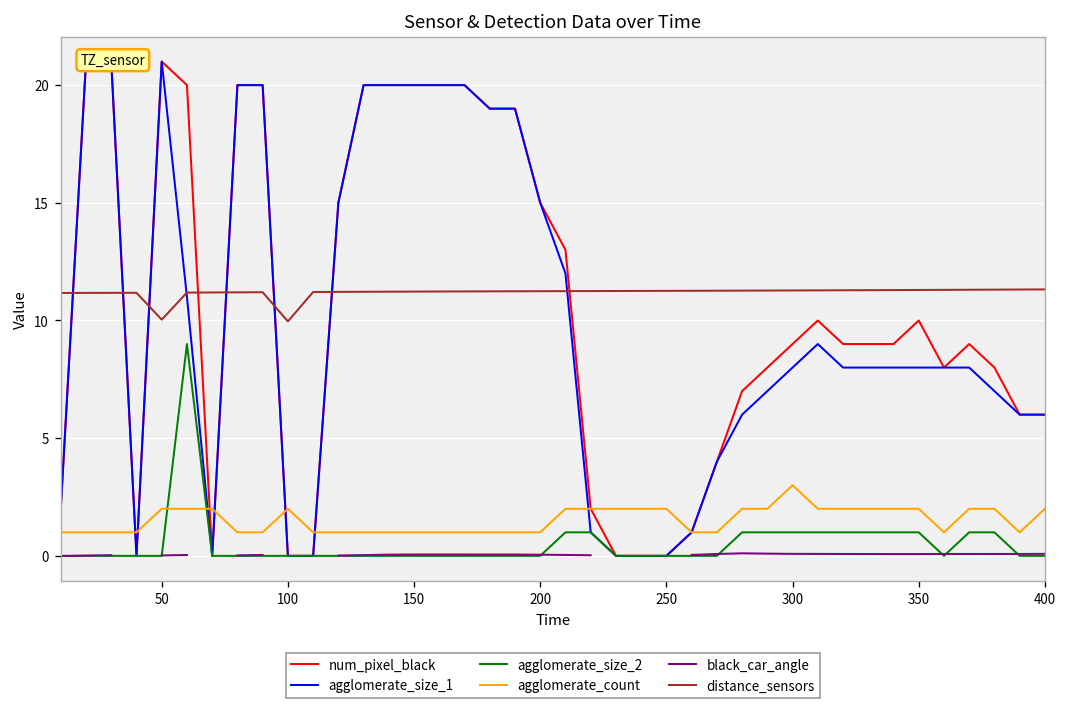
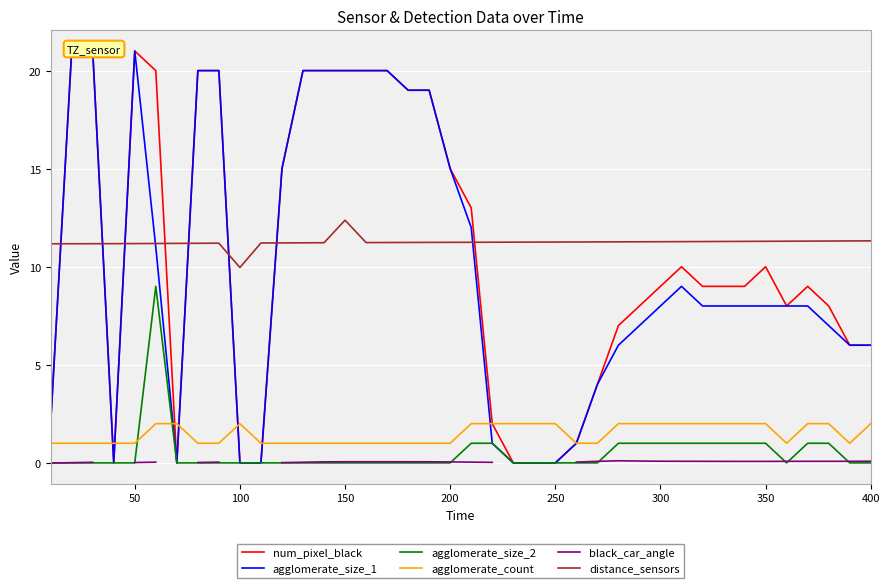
agglomerate_count, 50: 2 -> 1
distance_sensors, 50: 10.0 -> 11.2
distance_sensors, 150: 11.2 -> 12.4
agglomerate_count, 300: 3 -> 2
